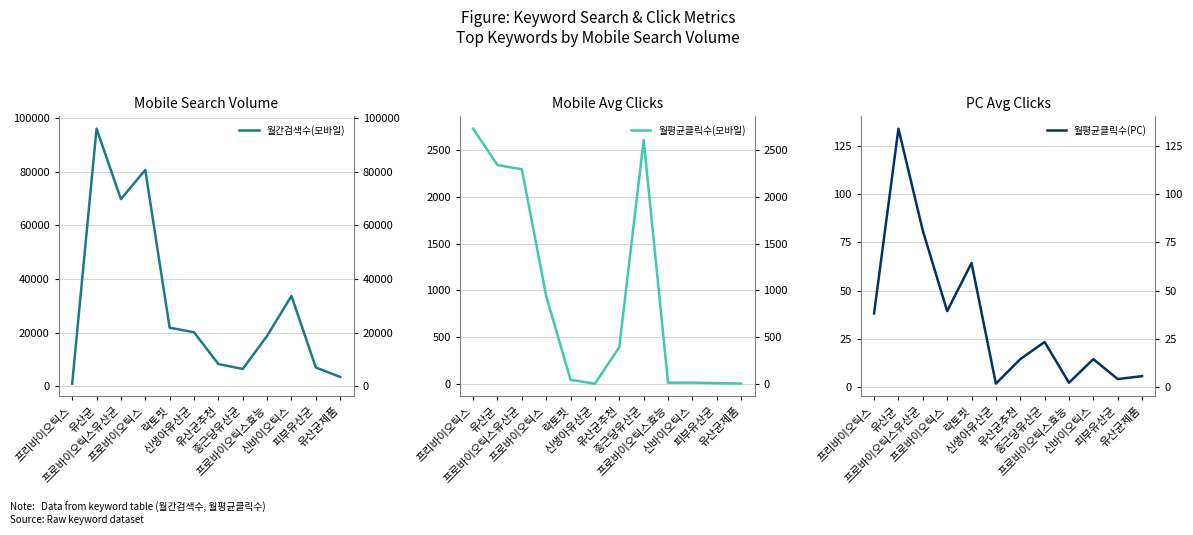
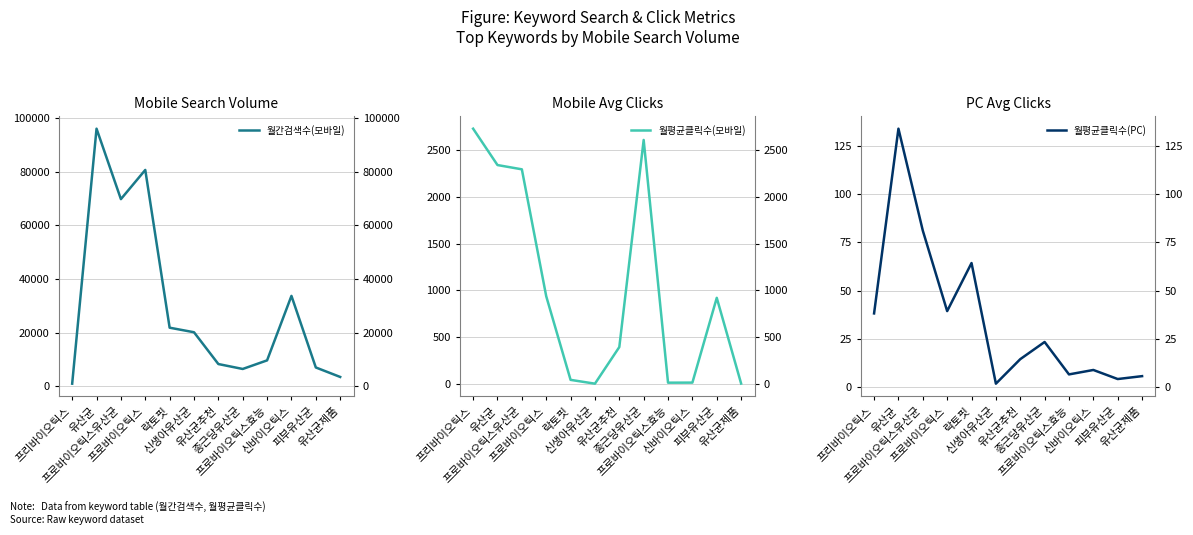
Mobile Search Volume, 프로바이오틱스효능: 19000 -> 10000
Mobile Avg Clicks, 피부유산균: 0 -> 900
PC Avg Clicks, 프로바이오틱스효능: 2 -> 7
PC Avg Clicks, 신바이오틱스: 15 -> 9
